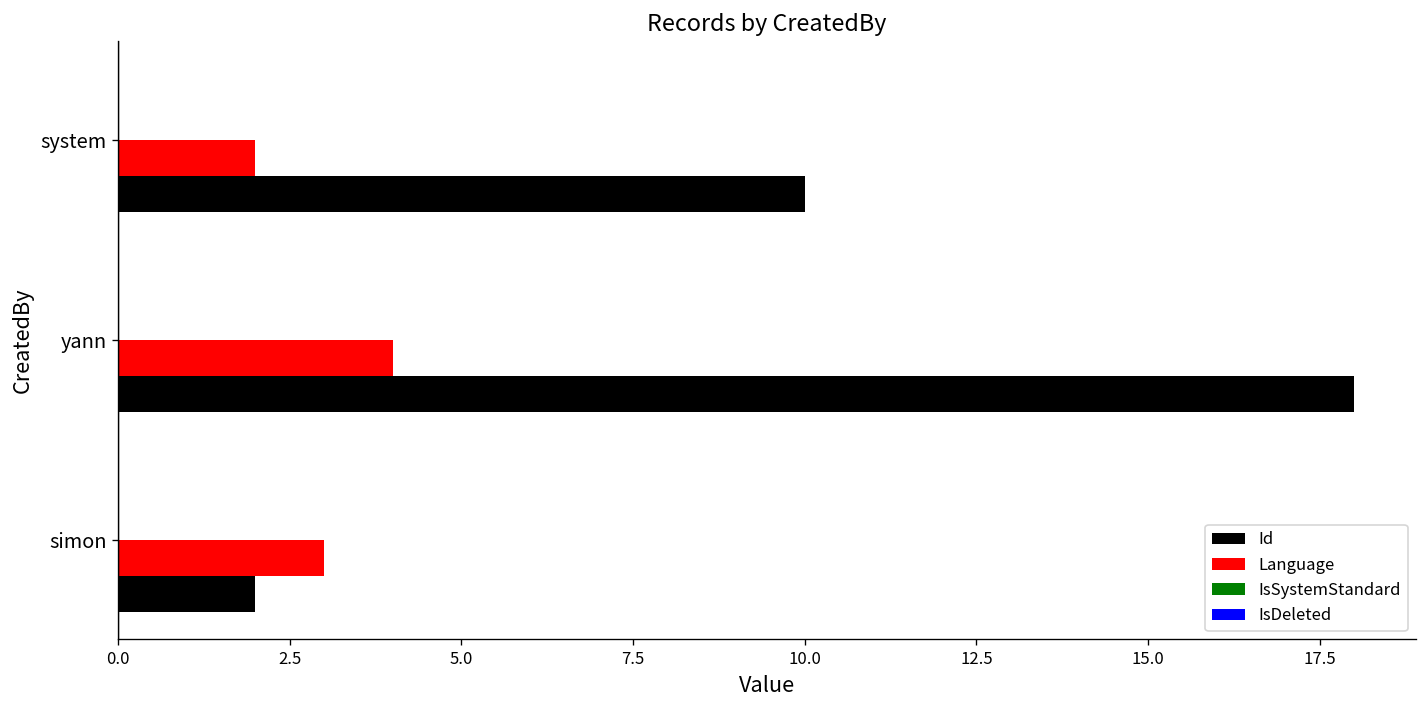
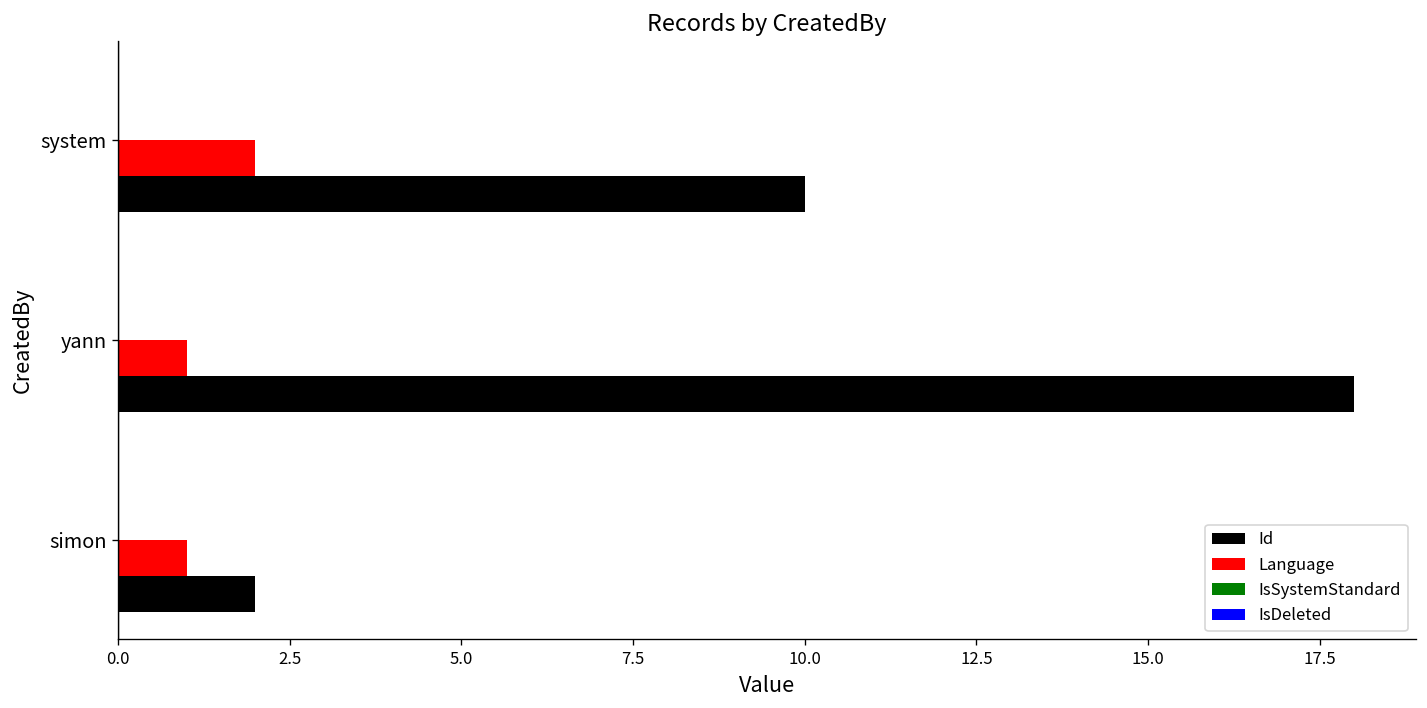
Language, yann: 4 -> 1
Language, simon: 3 -> 1
